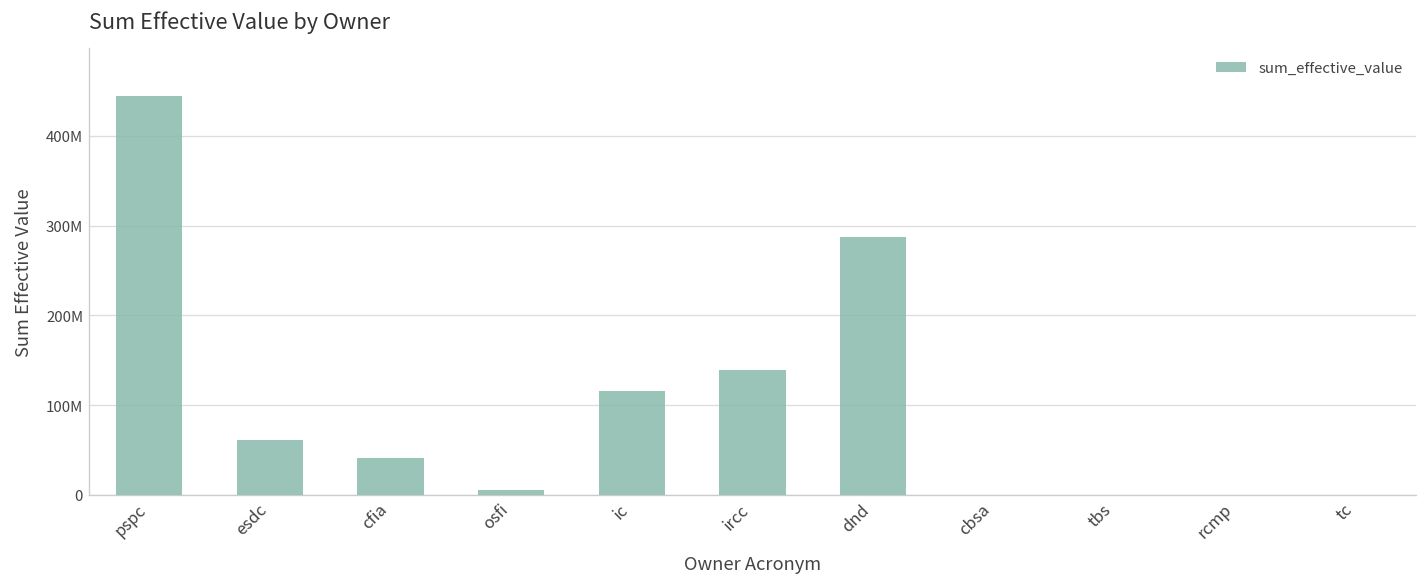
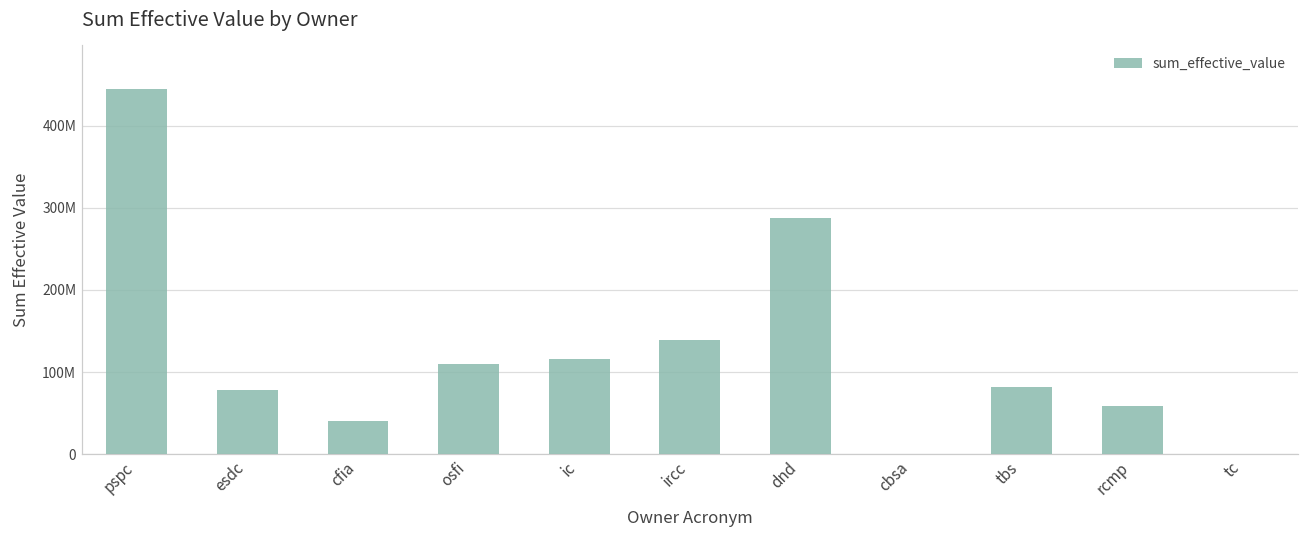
esdc: 60000000 -> 80000000
osfi: 10000000 -> 110000000
tbs: 0 -> 80000000
rcmp: 0 -> 60000000
